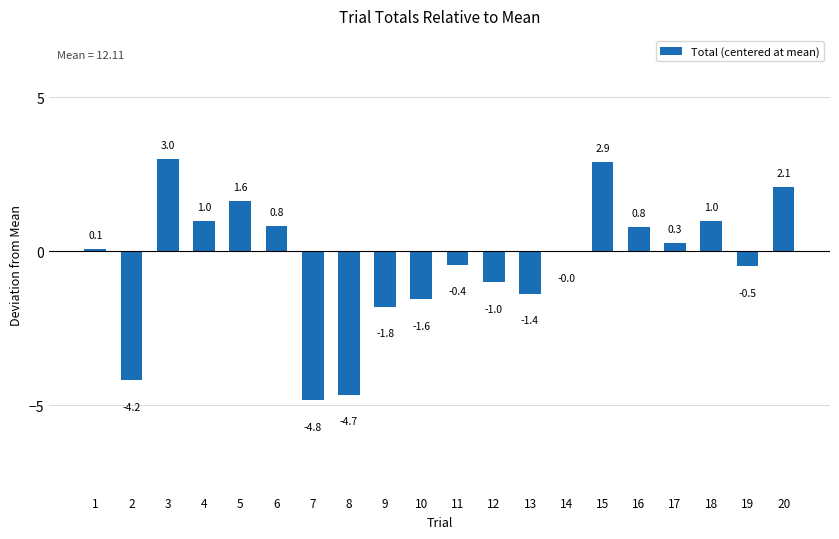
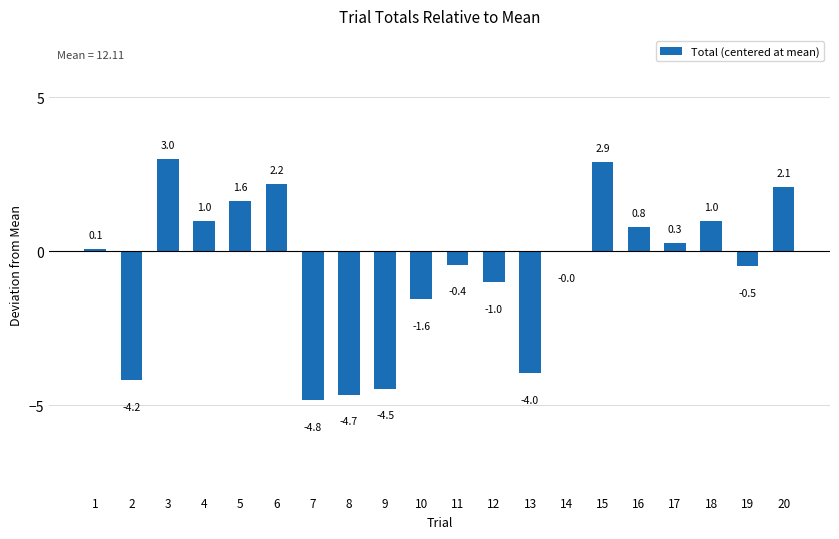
6: 0.8 -> 2.2
9: -1.8 -> -4.5
13: -1.4 -> -4.0
